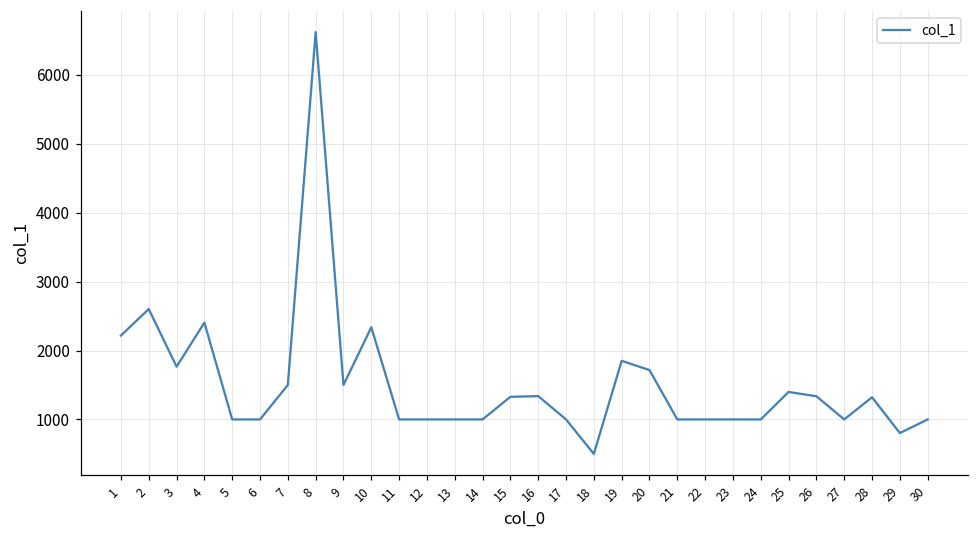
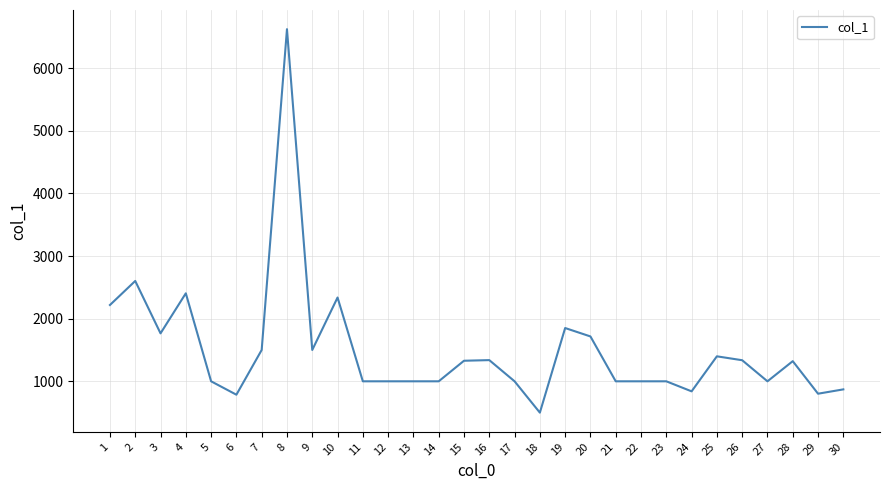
6: 1000 -> 800
24: 1000 -> 800
30: 1000 -> 900
